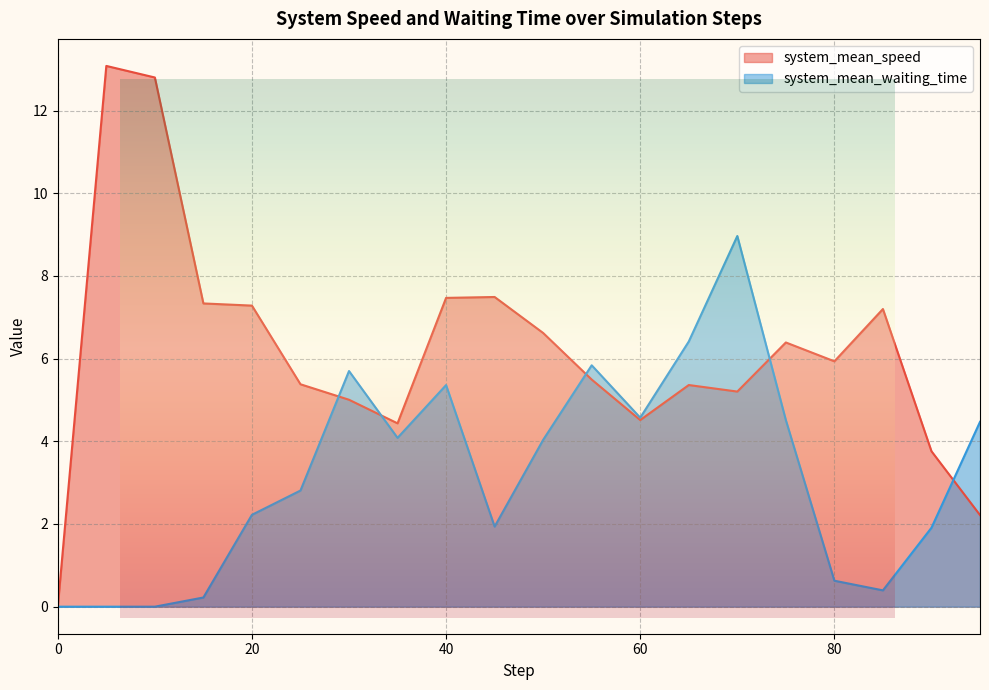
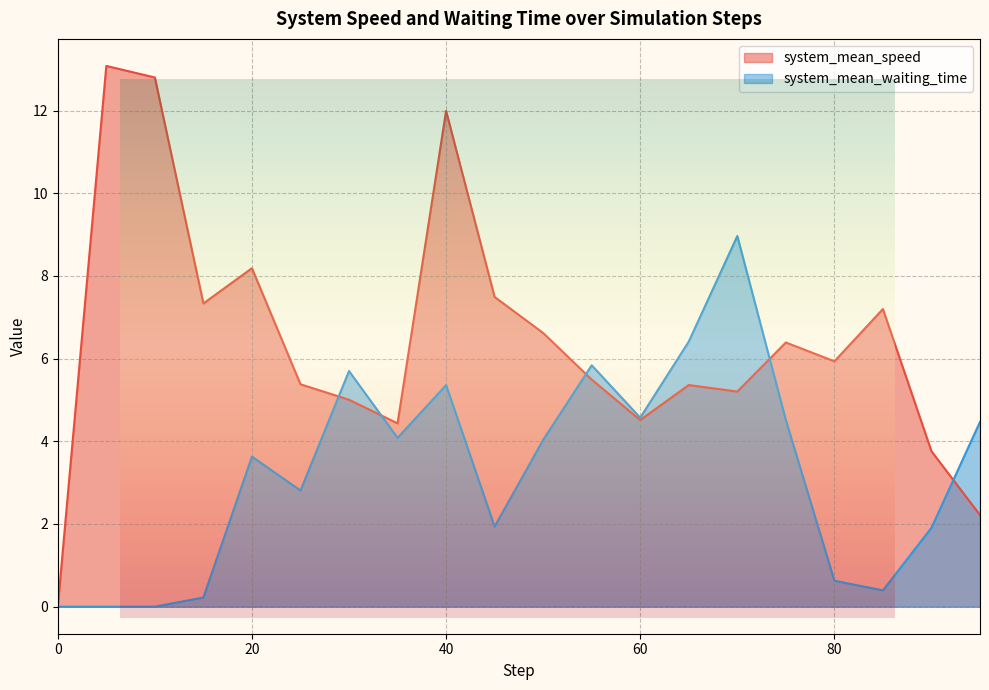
system_mean_speed, 20: 7.3 -> 8.2
system_mean_waiting_time, 20: 2.2 -> 3.6
system_mean_speed, 40: 7.5 -> 12.0
